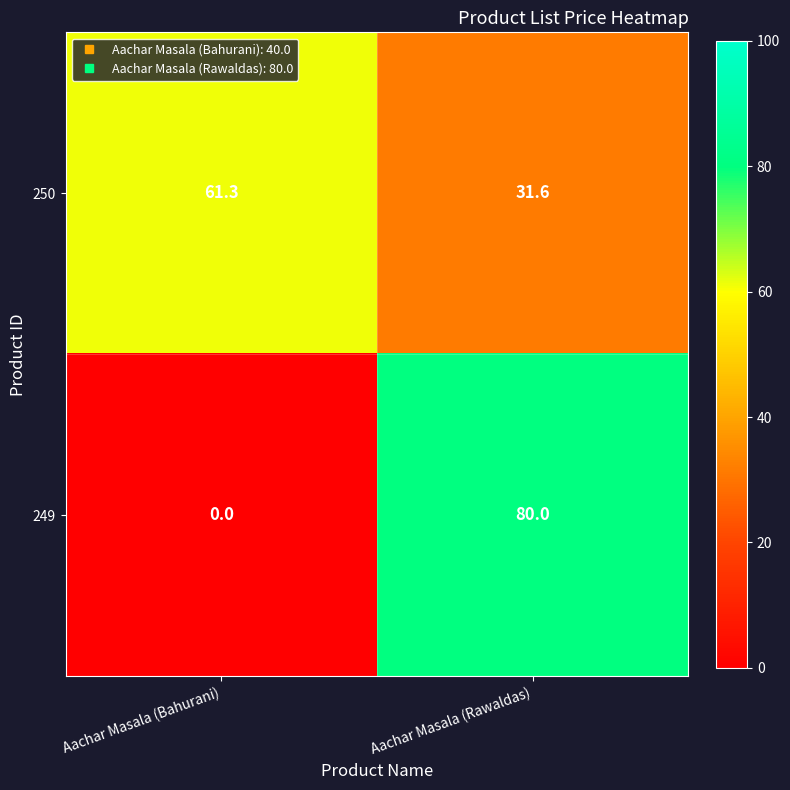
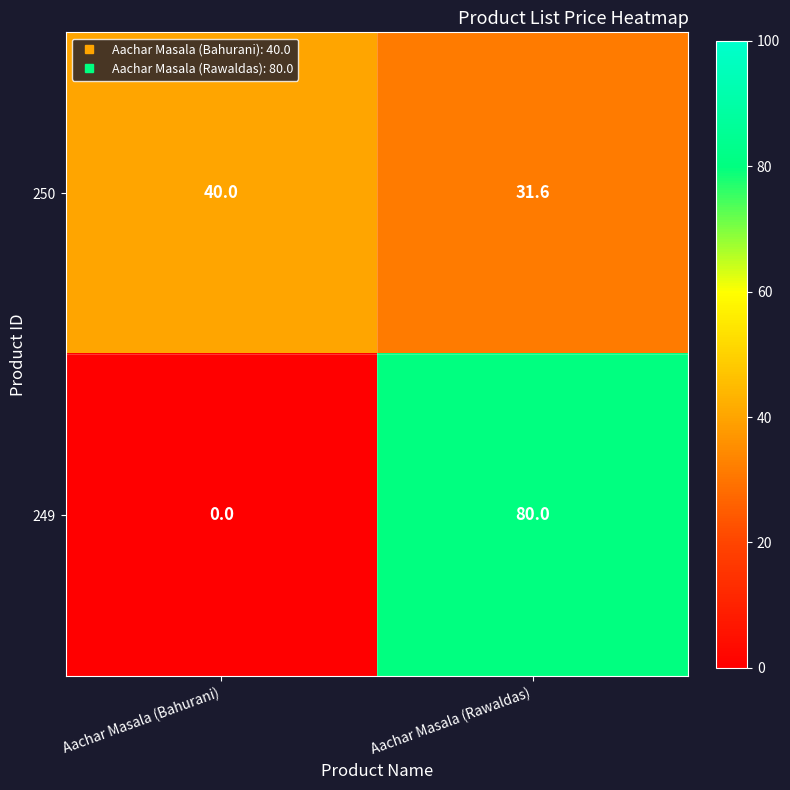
250, Aachar Masala (Bahurani): 61.3 -> 40.0
